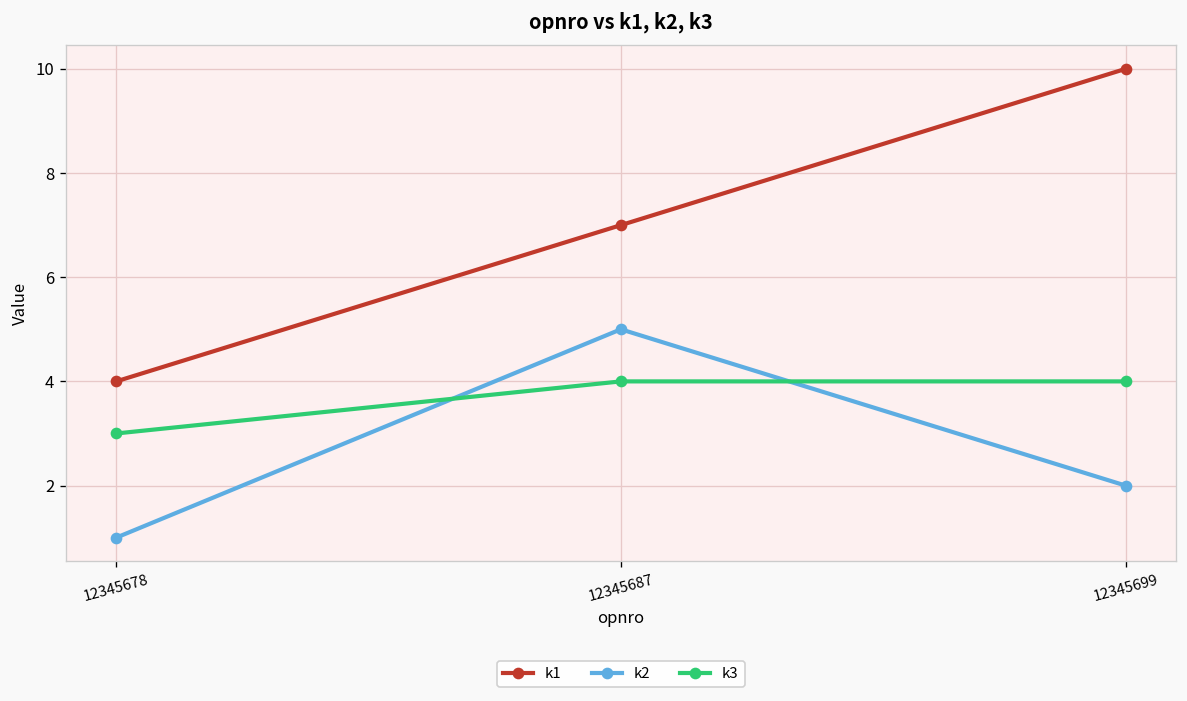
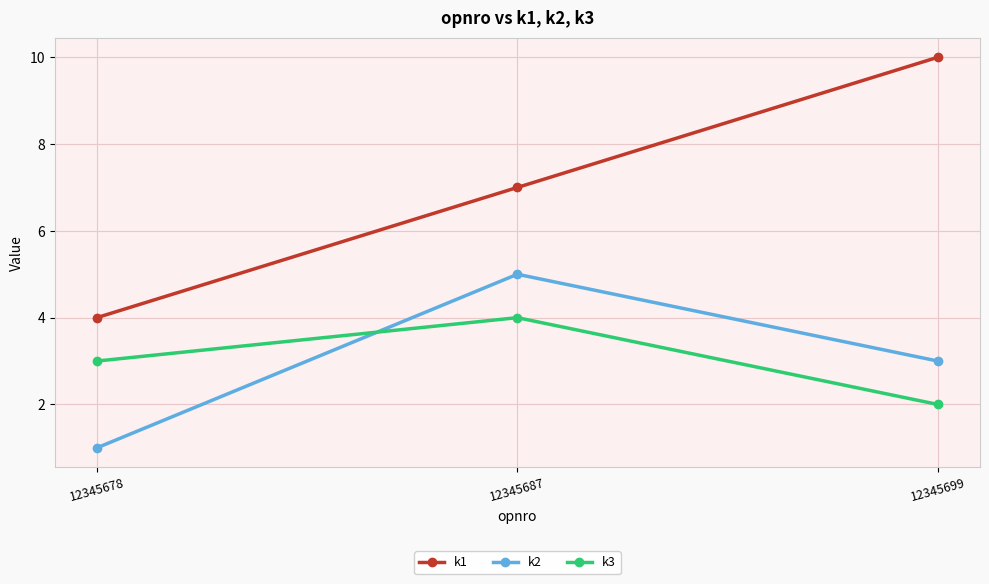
k2, 12345699: 2 -> 3
k3, 12345699: 4 -> 2
